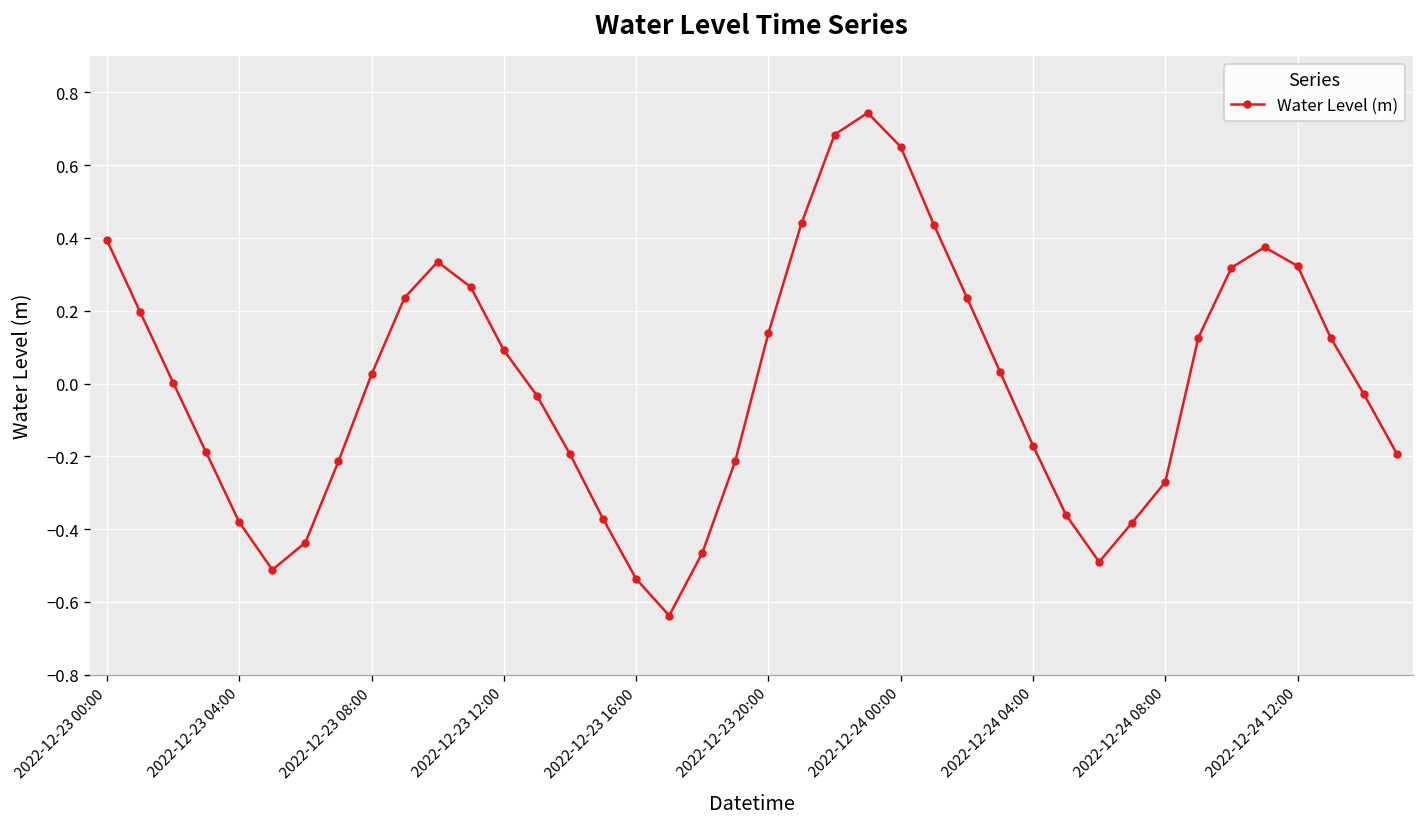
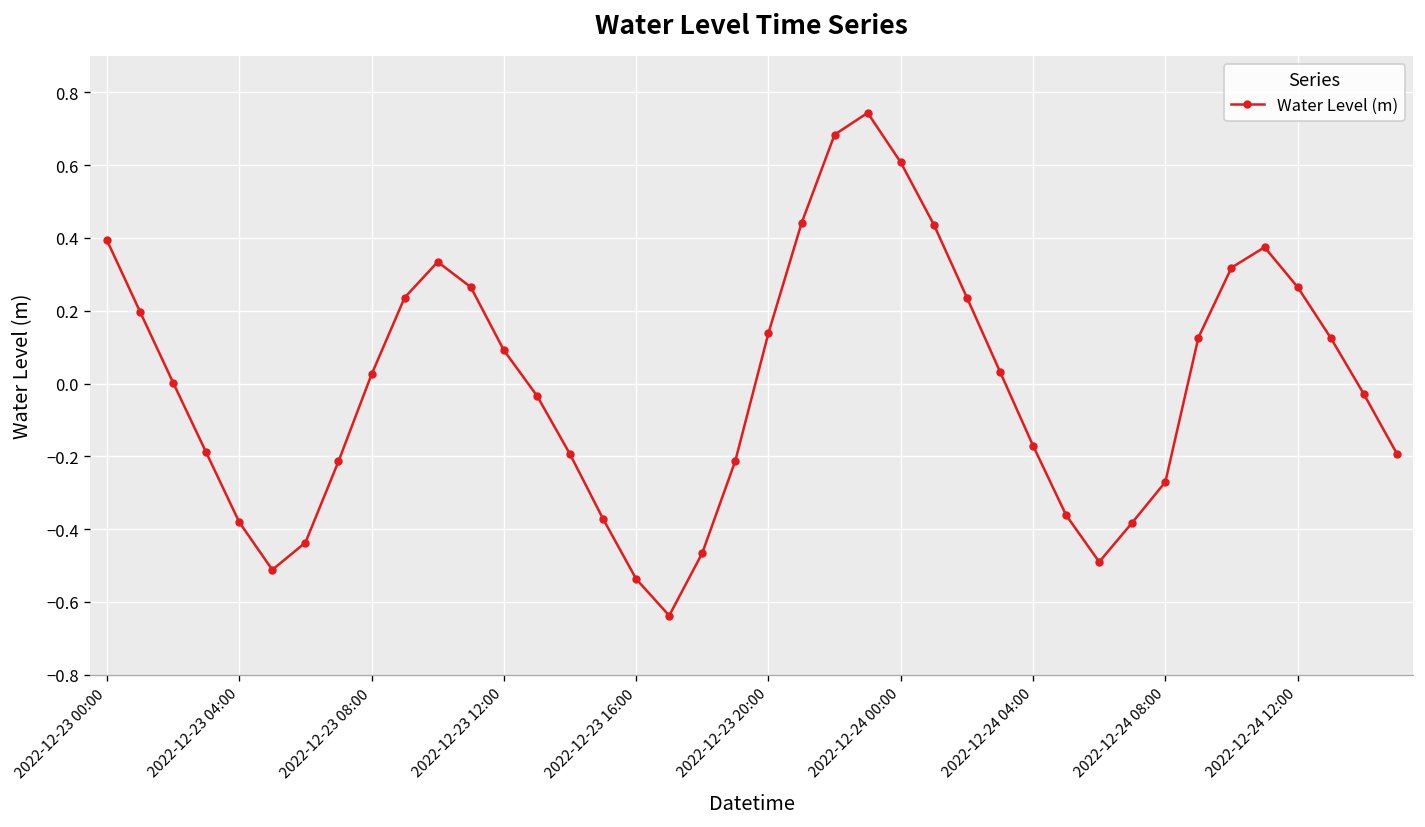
2022-12-24 00:00: 0.65 -> 0.61
2022-12-24 12:00: 0.32 -> 0.26
